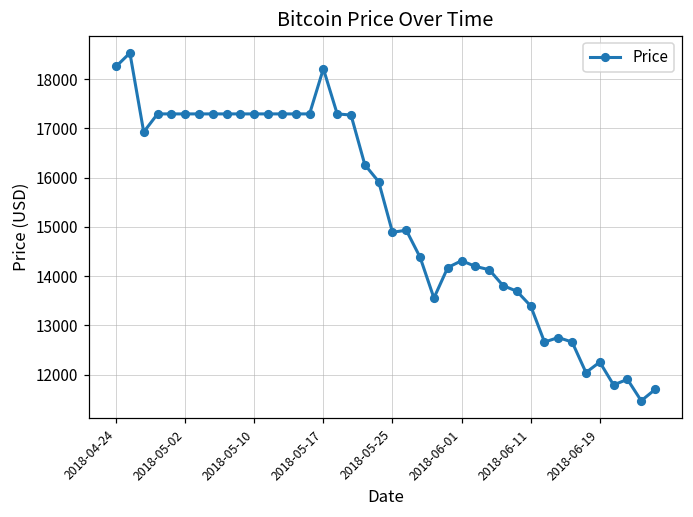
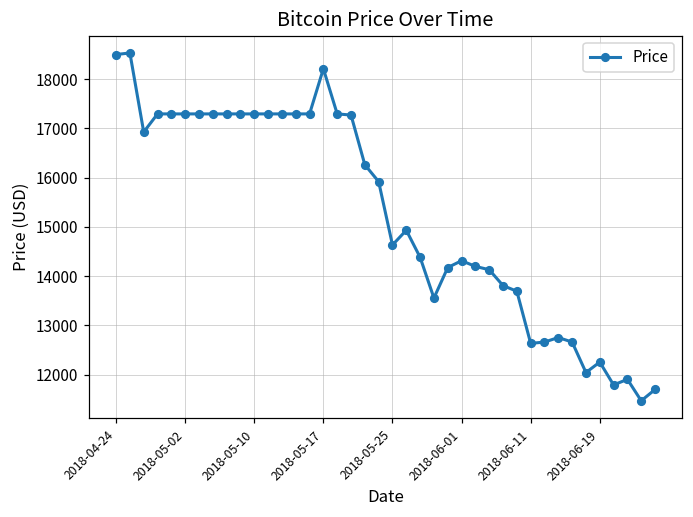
2018-04-24: 18300 -> 18500
2018-05-25: 14900 -> 14600
2018-06-11: 13400 -> 12600
